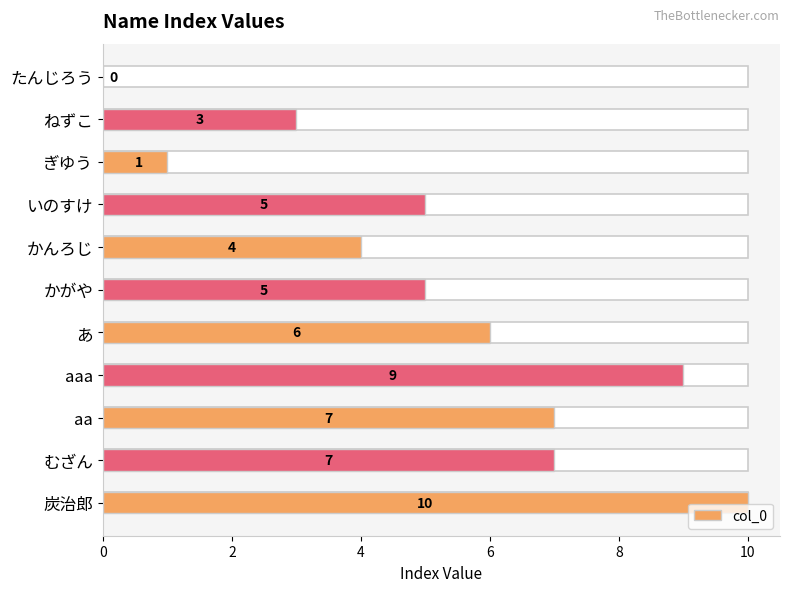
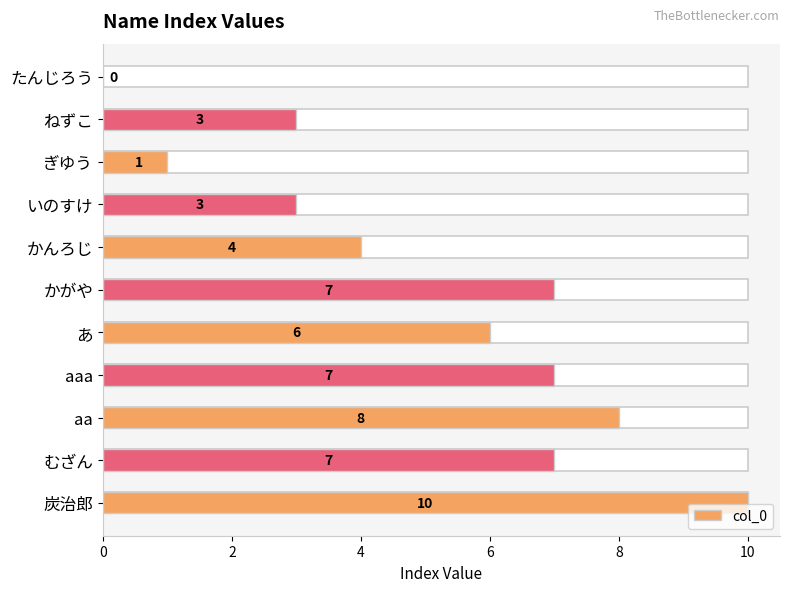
col_0, いのすけ: 5 -> 3
col_0, かがや: 5 -> 7
col_0, aaa: 9 -> 7
col_0, aa: 7 -> 8
